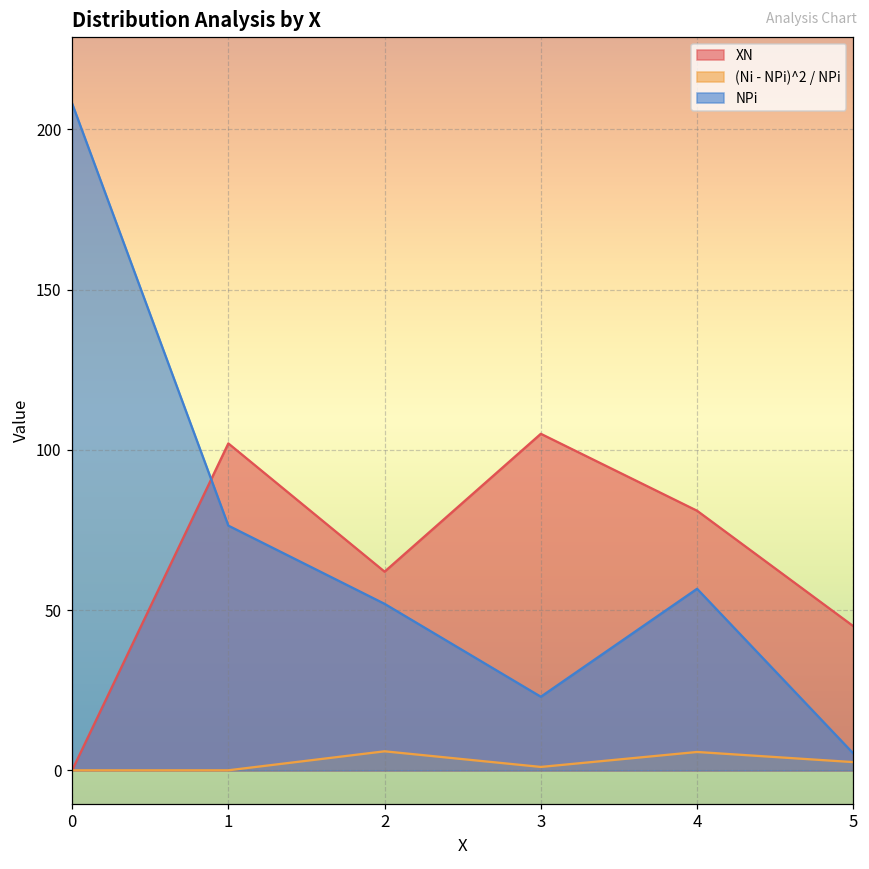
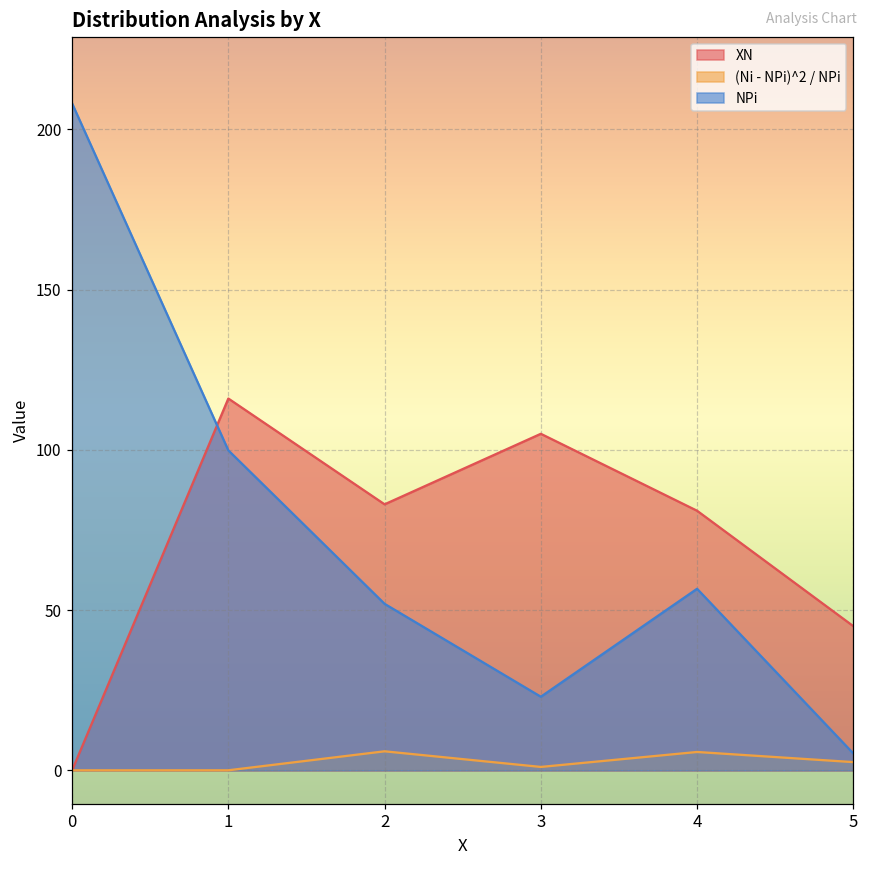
XN, 1: 102 -> 116
NPi, 1: 76 -> 100
XN, 2: 62 -> 83
